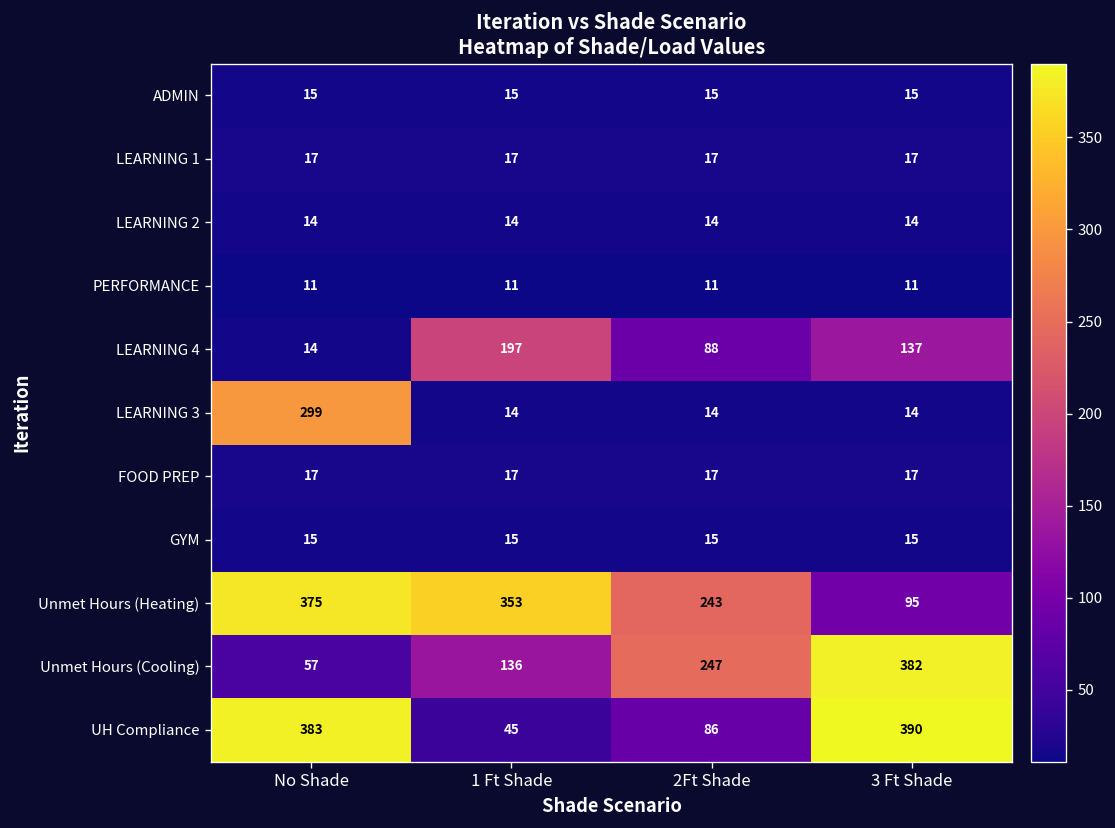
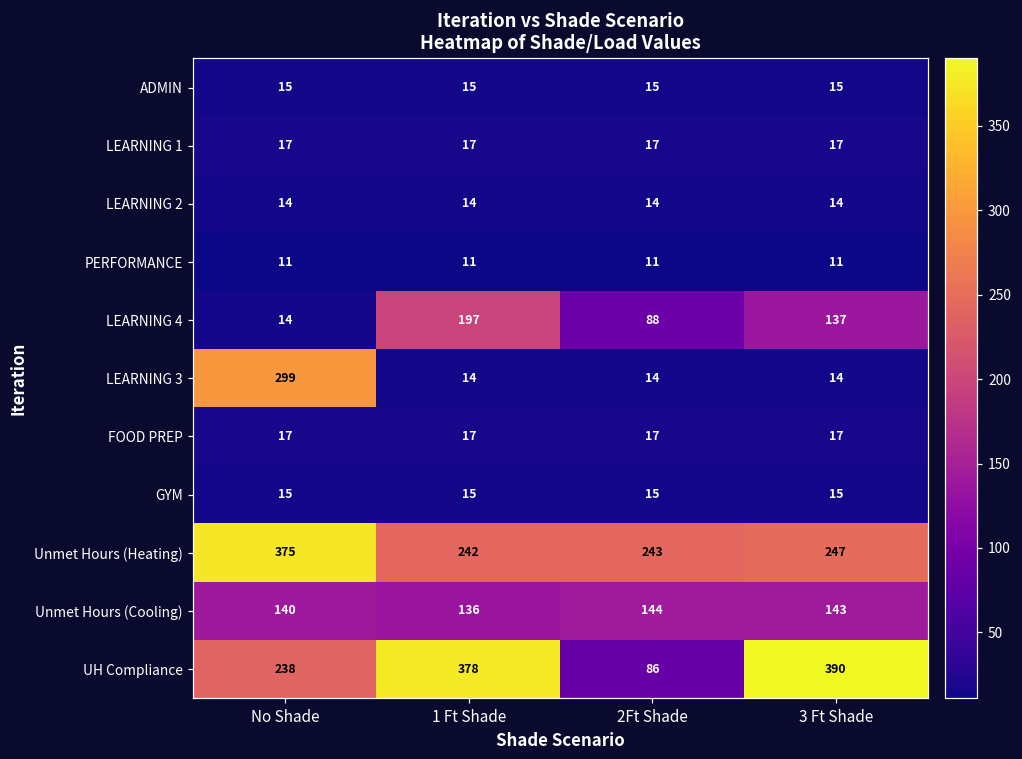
Unmet Hours (Heating), 1 Ft Shade: 353 -> 242
Unmet Hours (Heating), 3 Ft Shade: 95 -> 247
Unmet Hours (Cooling), No Shade: 57 -> 140
Unmet Hours (Cooling), 2Ft Shade: 247 -> 144
Unmet Hours (Cooling), 3 Ft Shade: 382 -> 143
UH Compliance, No Shade: 383 -> 238
UH Compliance, 1 Ft Shade: 45 -> 378
